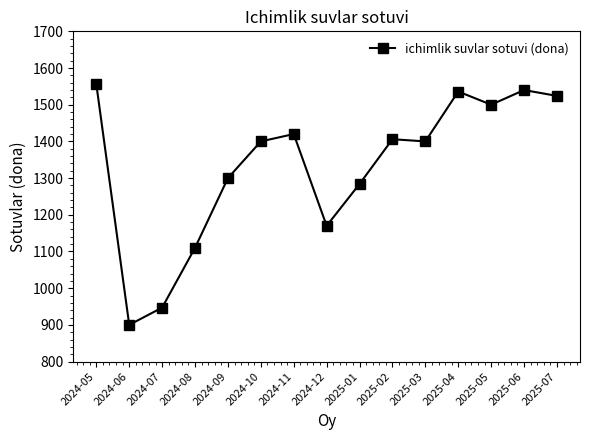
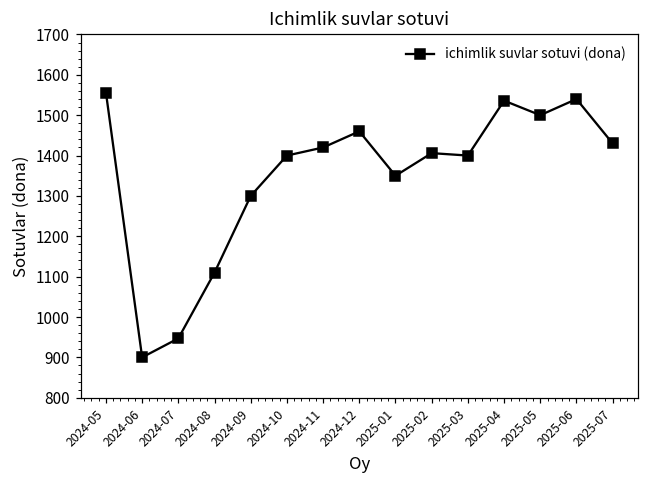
2024-12: 1170 -> 1460
2025-01: 1280 -> 1350
2025-07: 1520 -> 1430
